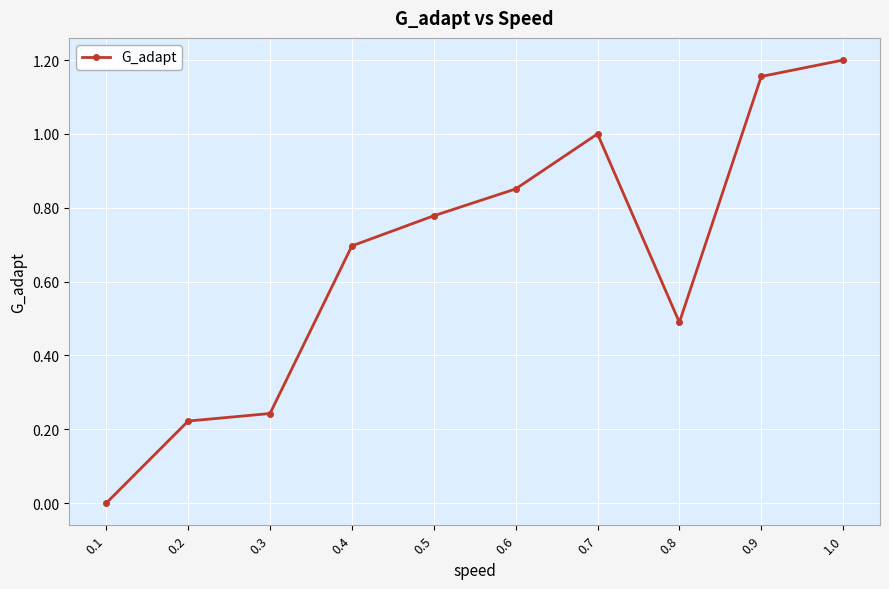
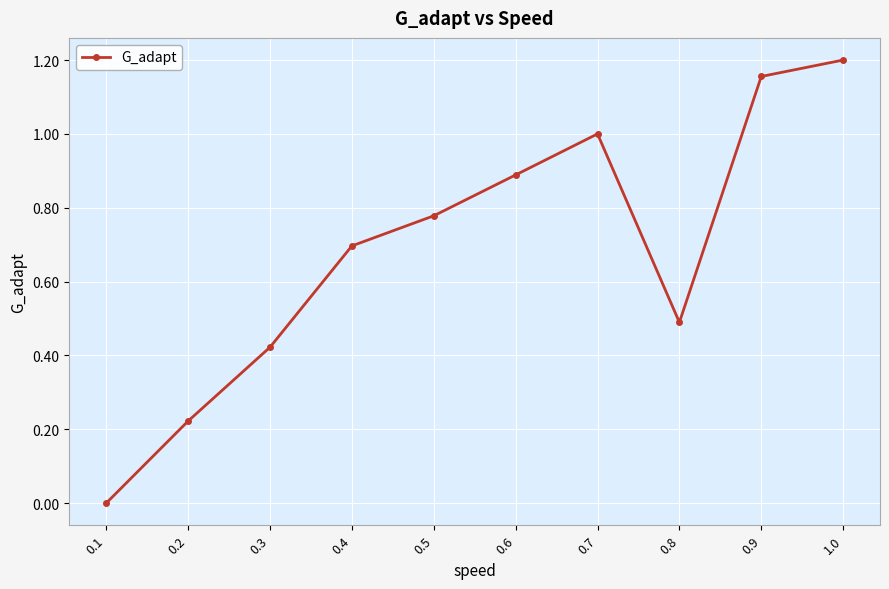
0.3: 0.24 -> 0.42
0.6: 0.85 -> 0.89
